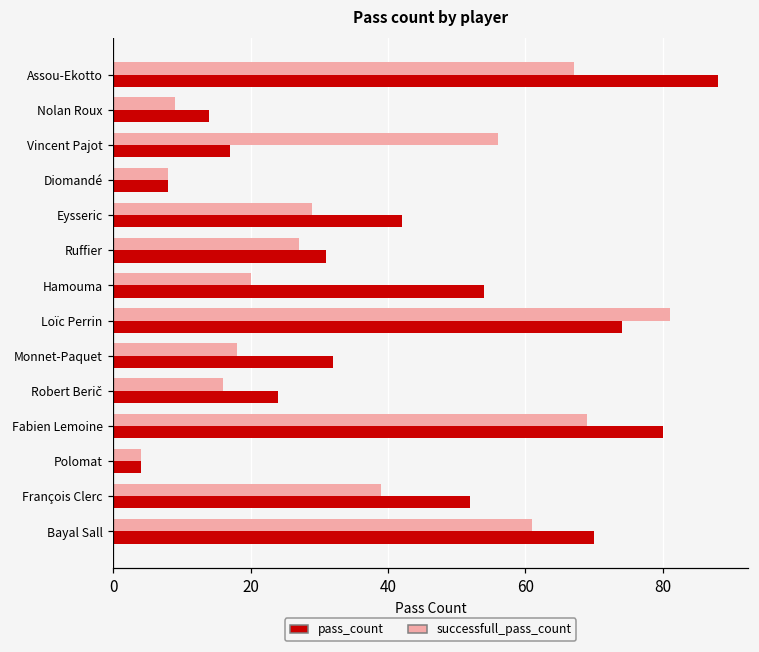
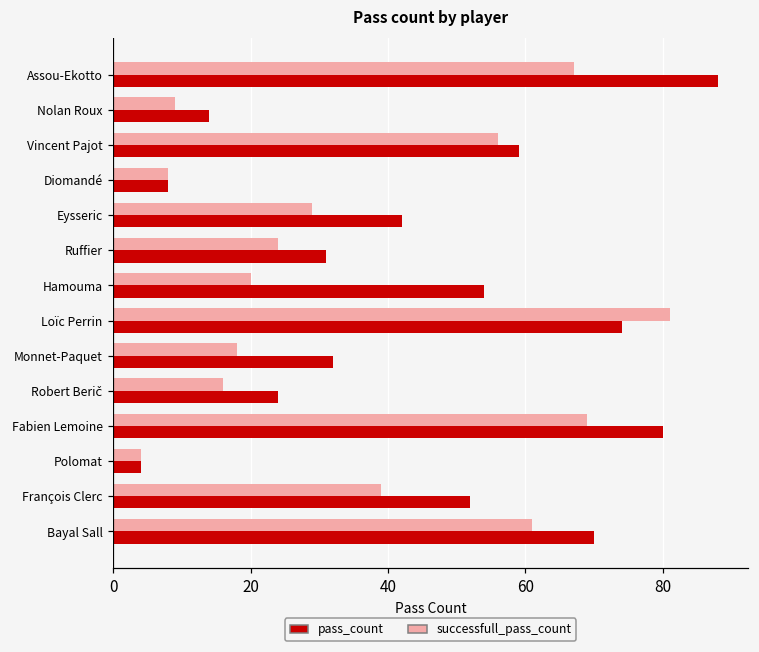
pass_count, Vincent Pajot: 17 -> 59
successfull_pass_count, Ruffier: 27 -> 24
